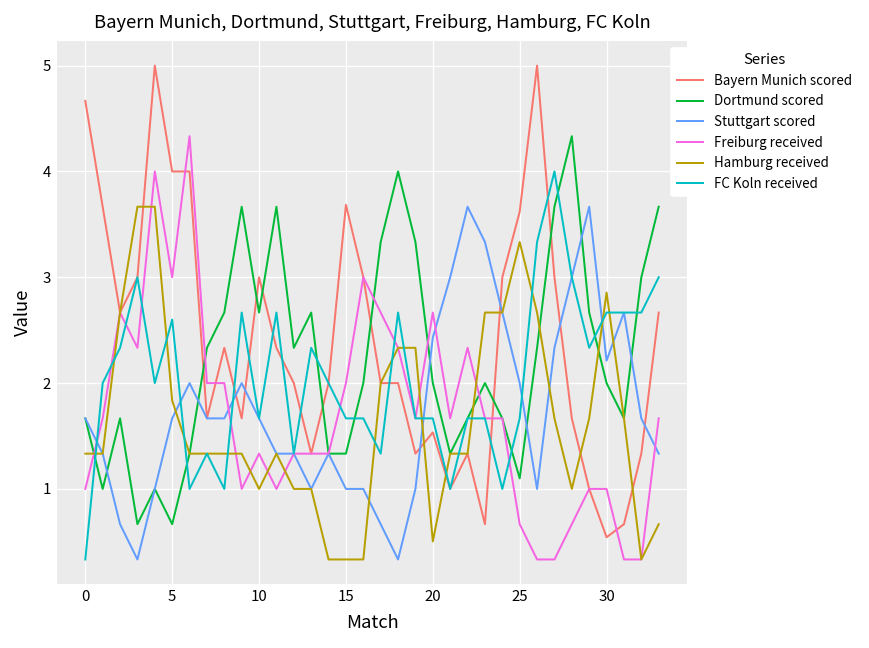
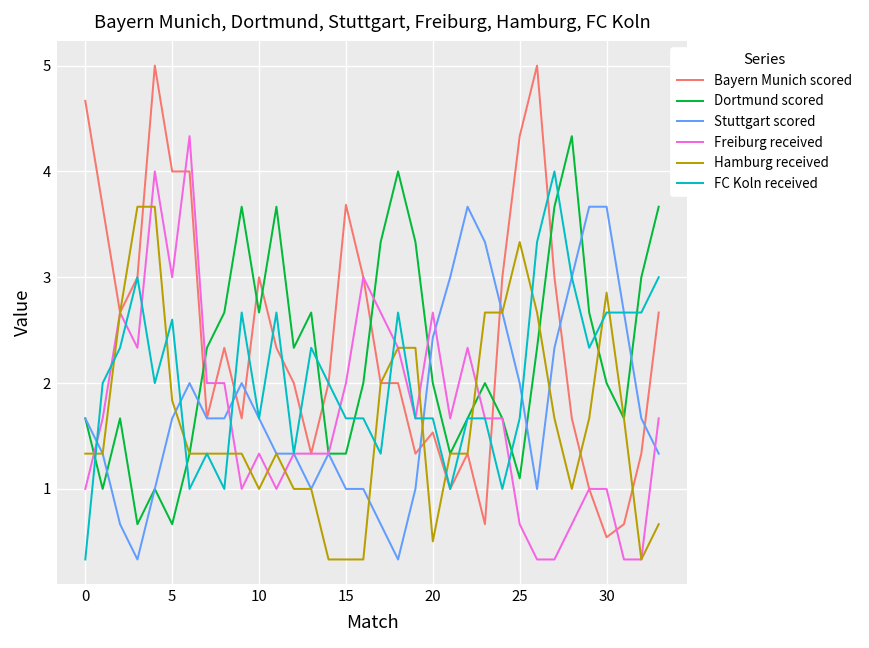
Bayern Munich scored, 25: 3.6 -> 4.3
Stuttgart scored, 30: 2.2 -> 3.7
